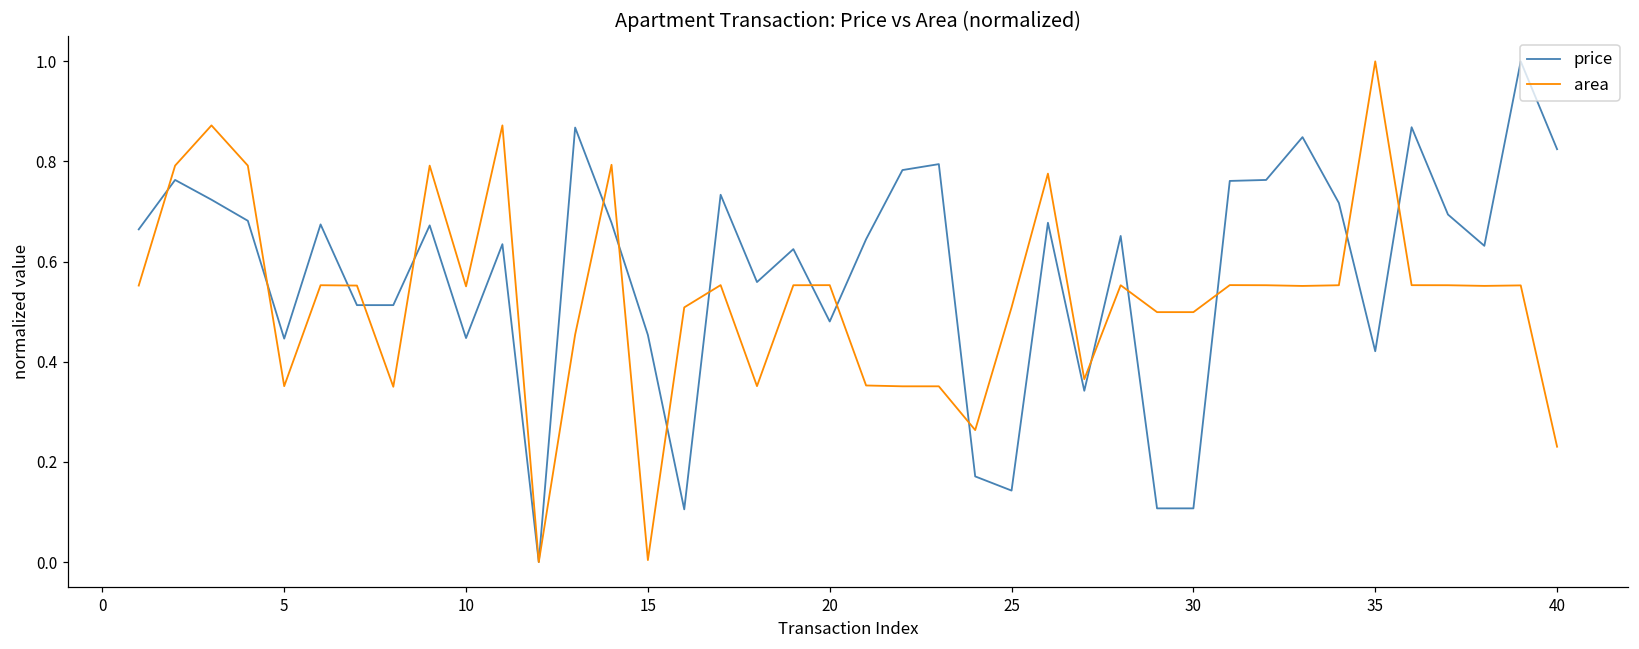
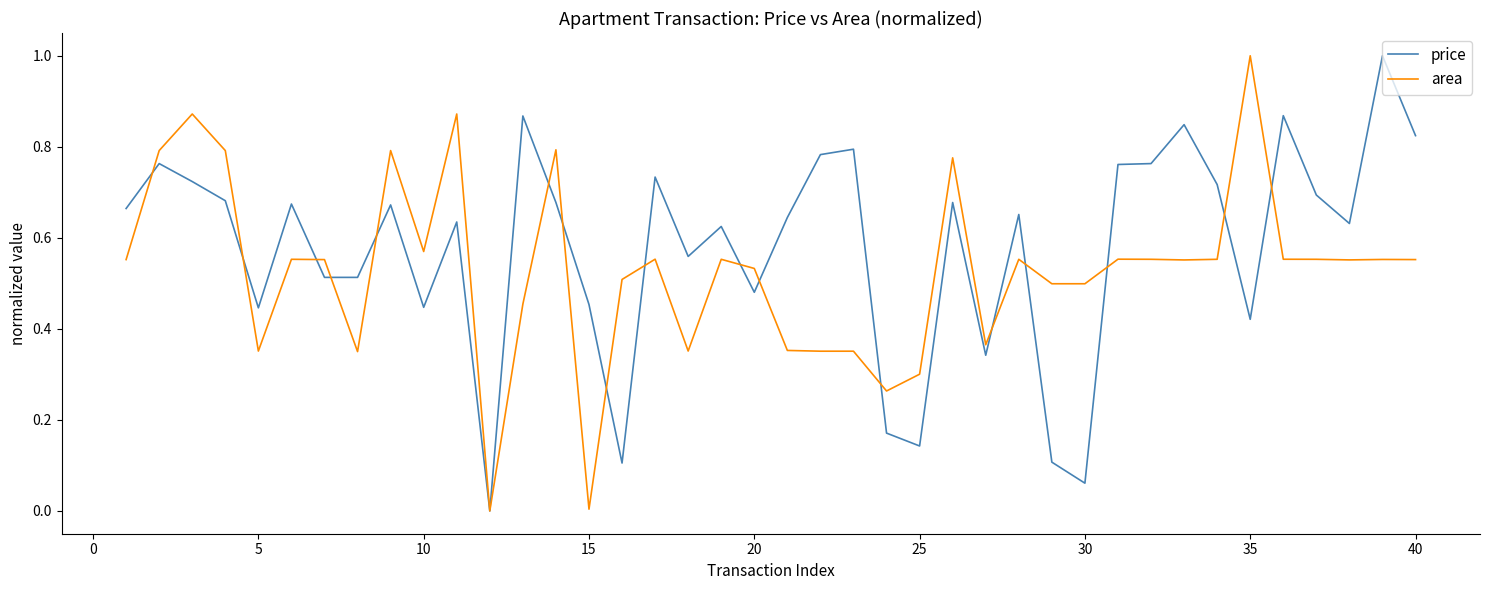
area, 10: 0.55 -> 0.57
area, 20: 0.55 -> 0.53
area, 25: 0.51 -> 0.30
price, 30: 0.11 -> 0.06
area, 40: 0.23 -> 0.55
